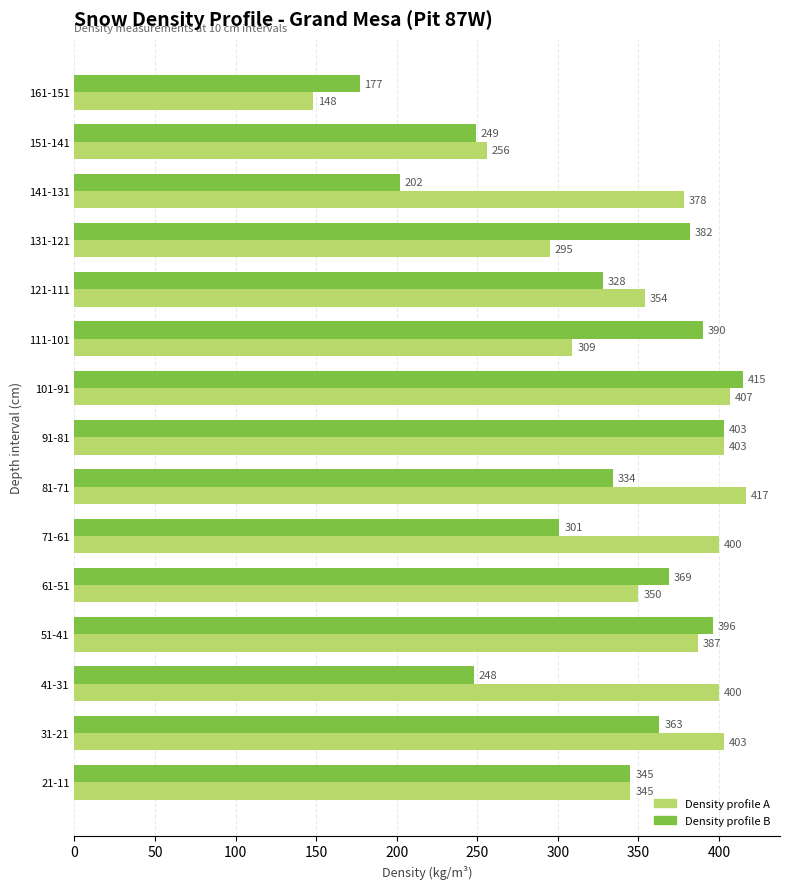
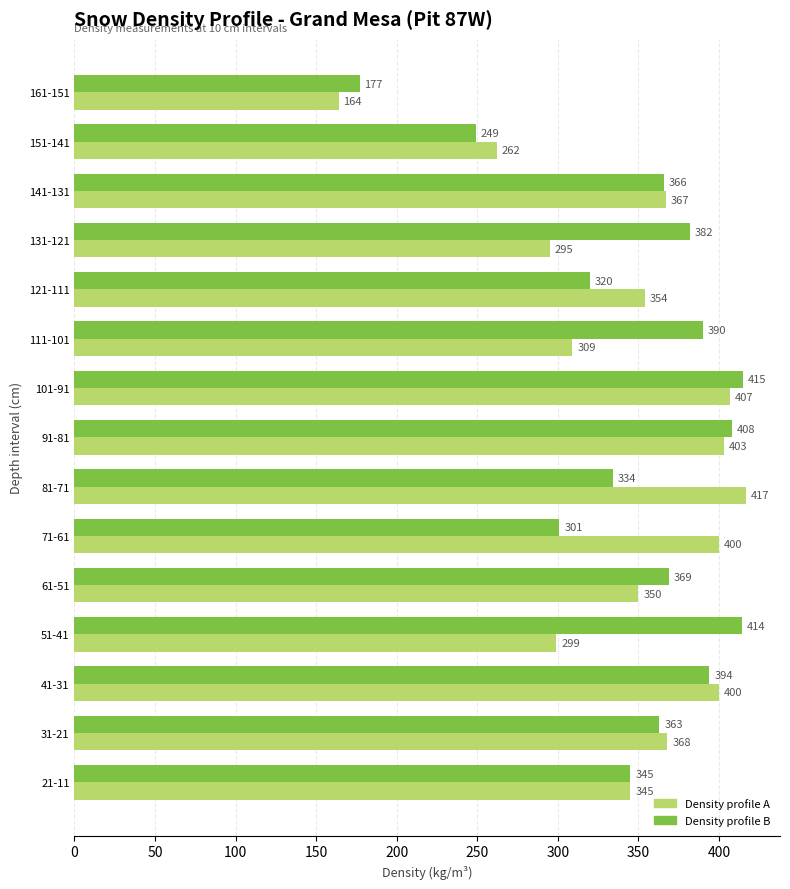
Density profile A, 161-151: 148 -> 164
Density profile A, 151-141: 256 -> 262
Density profile B, 141-131: 202 -> 366
Density profile A, 141-131: 378 -> 367
Density profile B, 121-111: 328 -> 320
Density profile B, 91-81: 403 -> 408
Density profile B, 51-41: 396 -> 414
Density profile A, 51-41: 387 -> 299
Density profile B, 41-31: 248 -> 394
Density profile A, 31-21: 403 -> 368
